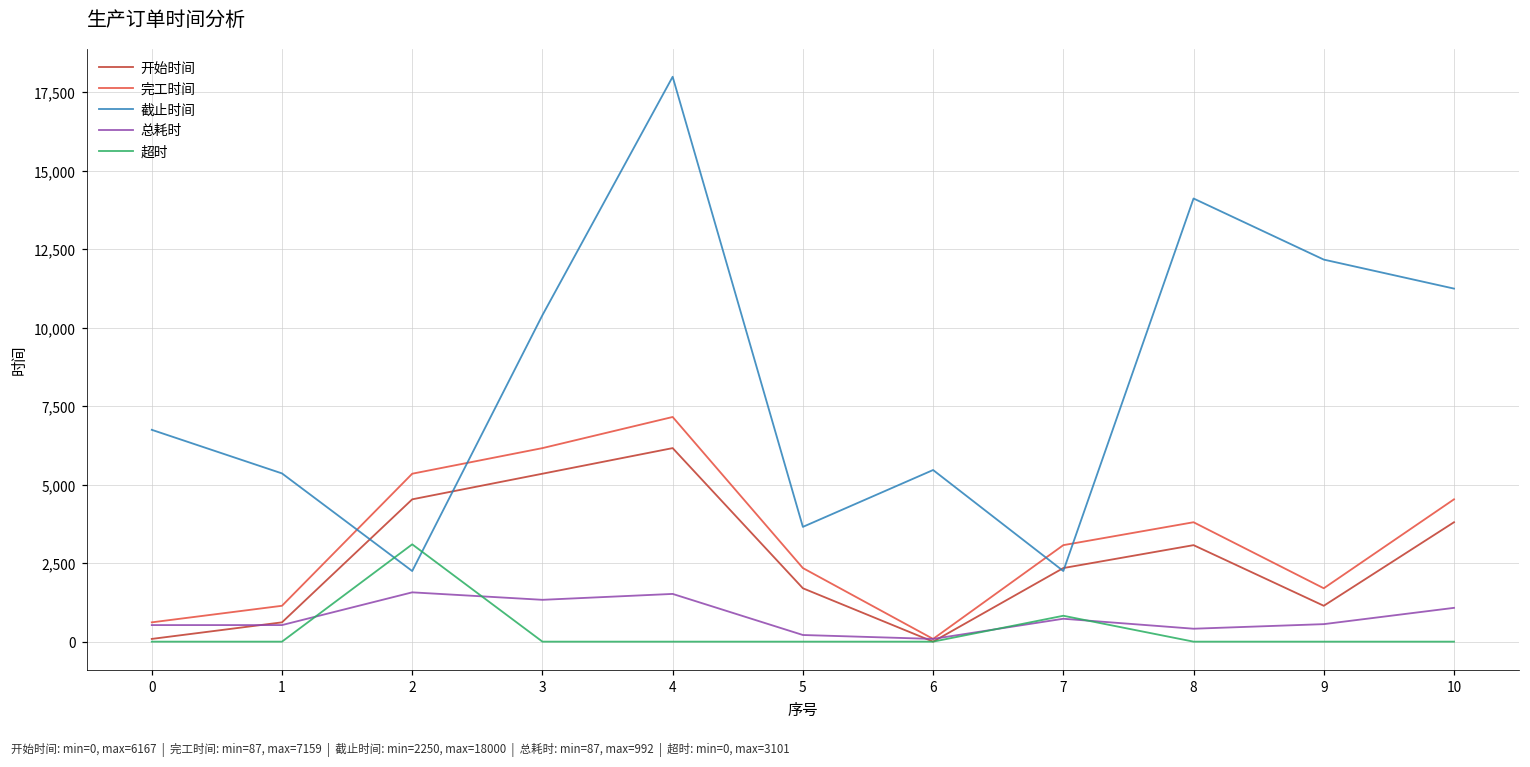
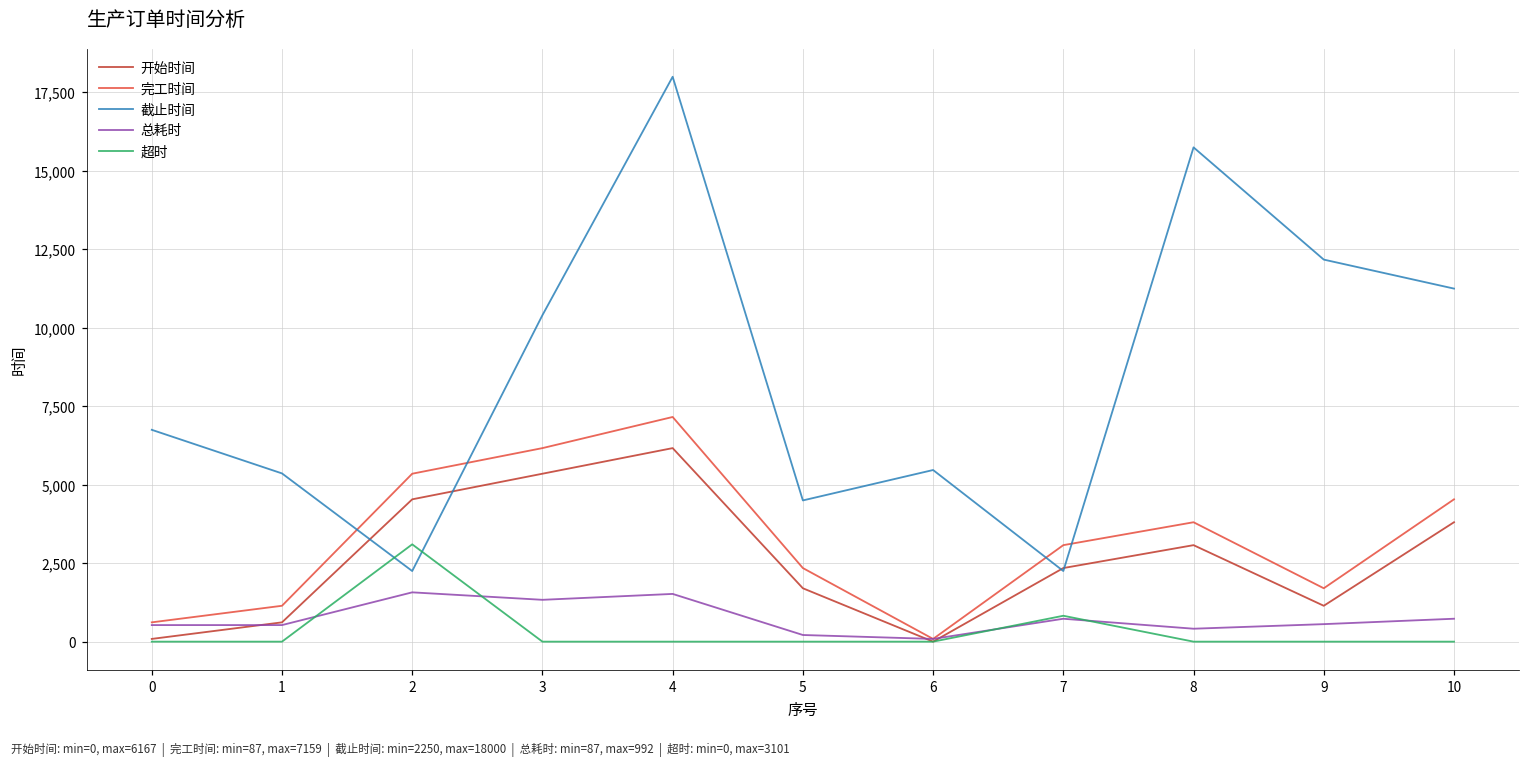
截止时间, 5: 3,700 -> 4,500
截止时间, 8: 14,100 -> 15,800
总耗时, 10: 1,100 -> 700
